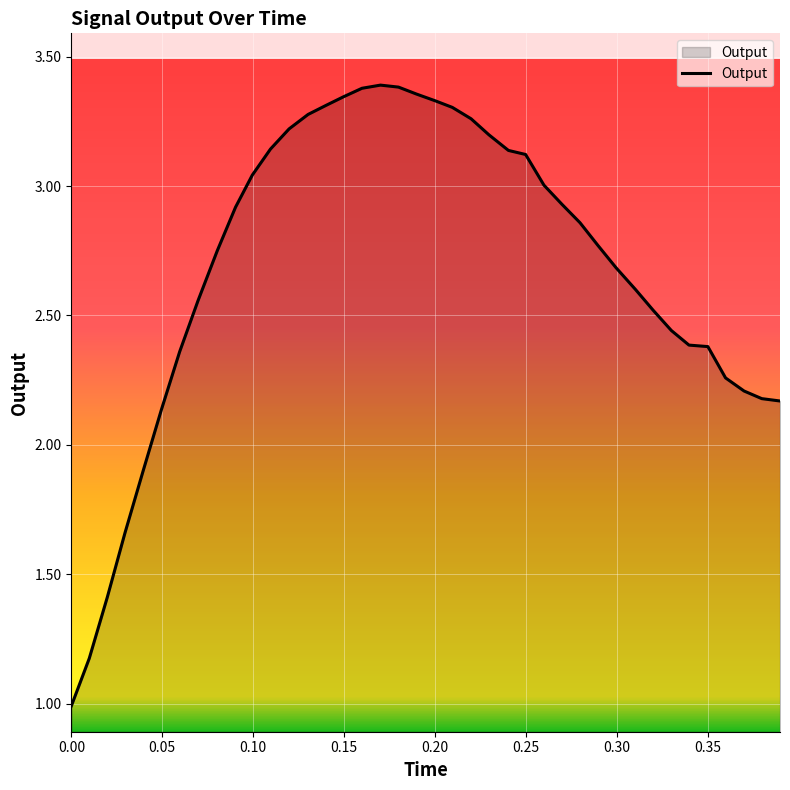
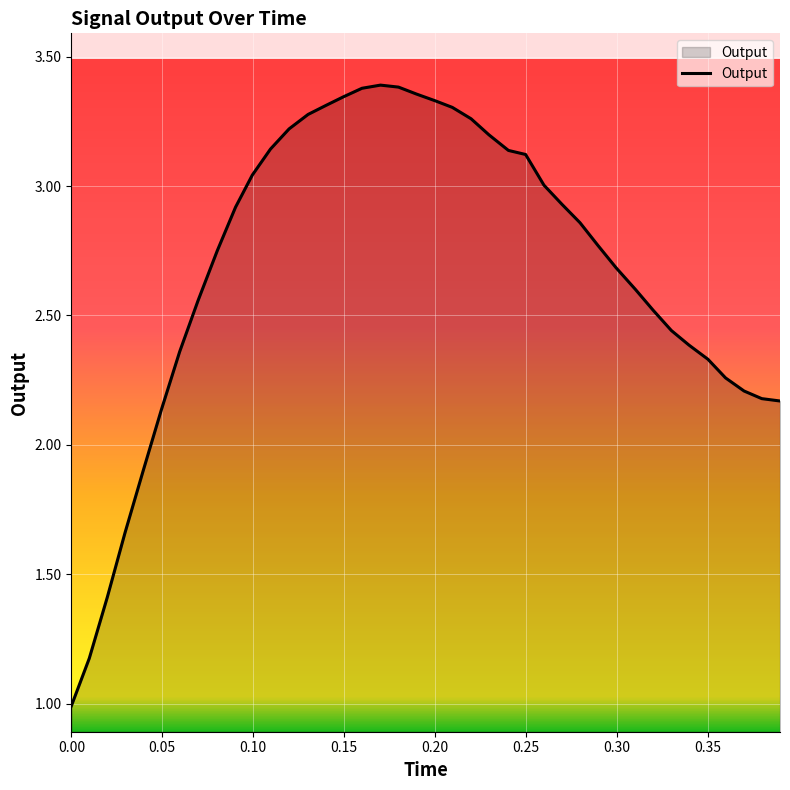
0.35: 2.38 -> 2.33
